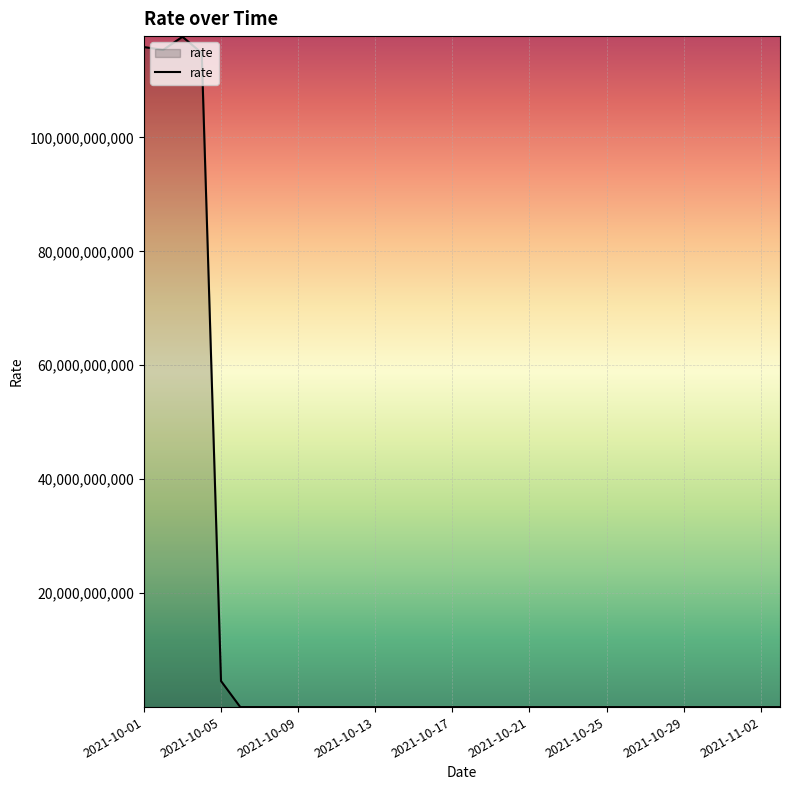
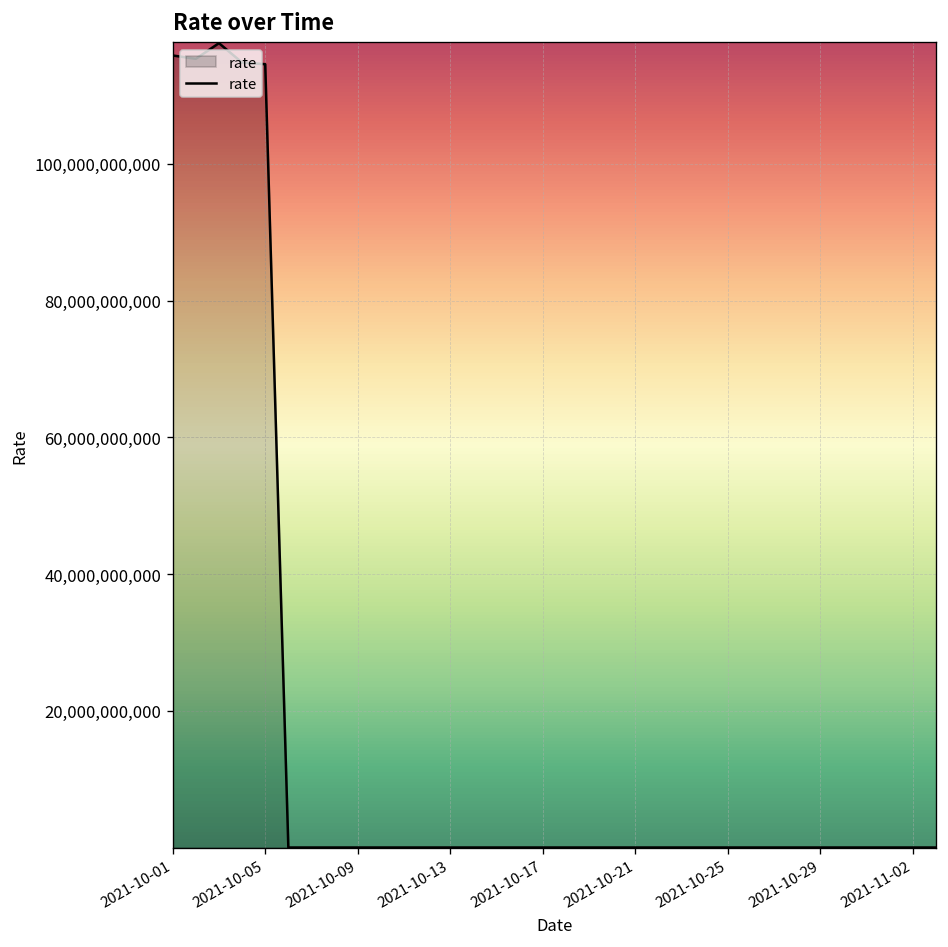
2021-10-05: 5,000,000,000 -> 115,000,000,000
